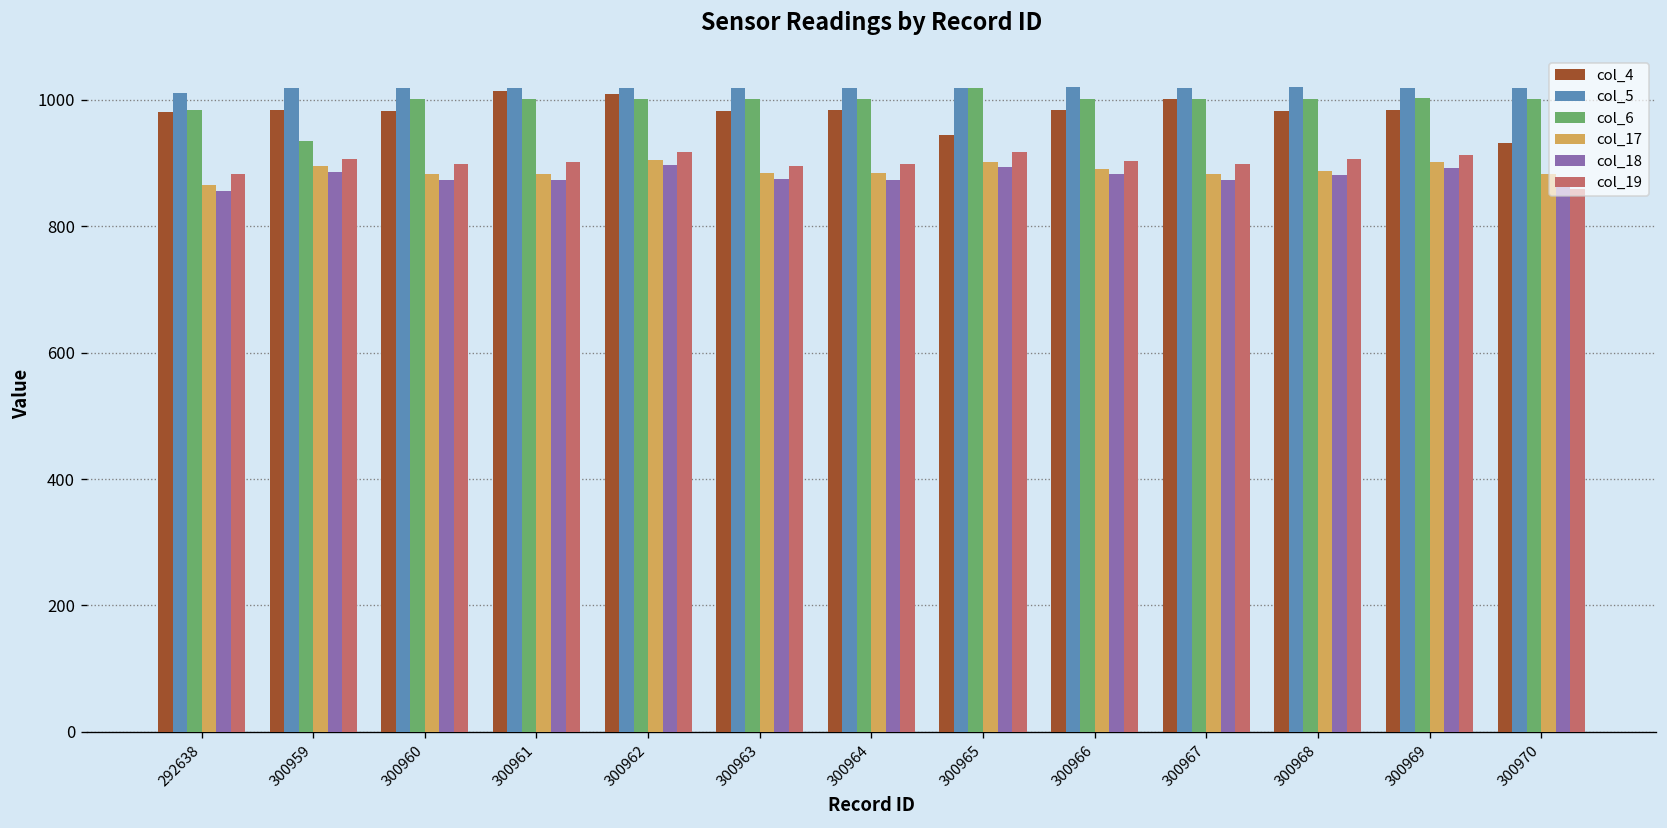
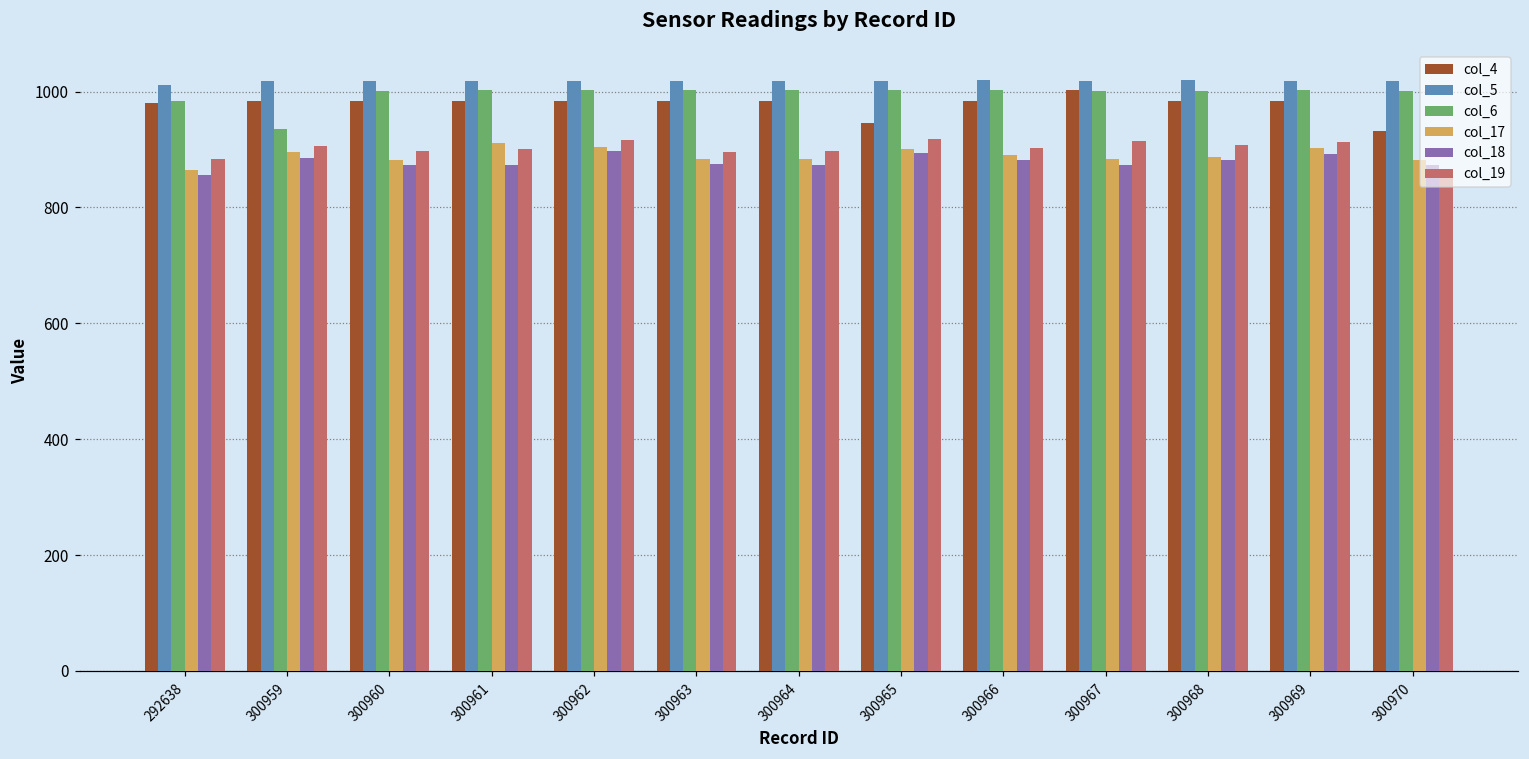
col_4, 300961: 1010 -> 980
col_17, 300961: 880 -> 910
col_4, 300962: 1010 -> 980
col_6, 300965: 1020 -> 1000
col_19, 300967: 900 -> 910
